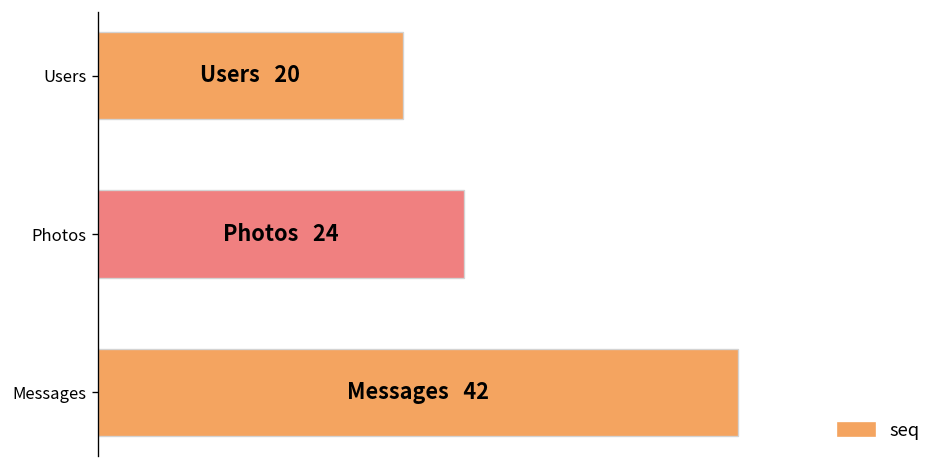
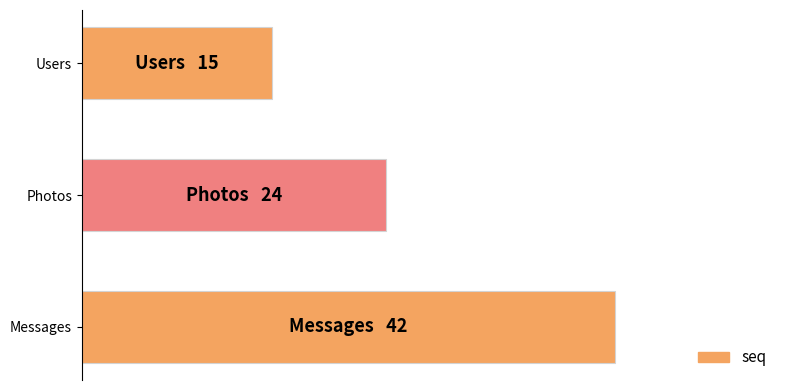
Users: 20 -> 15
